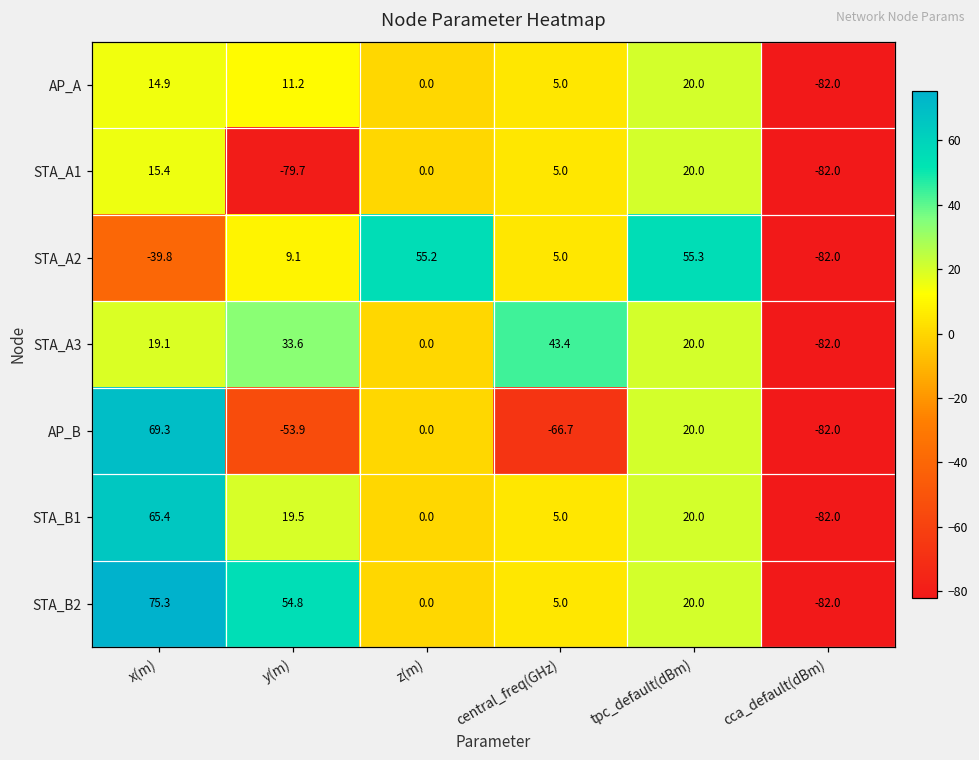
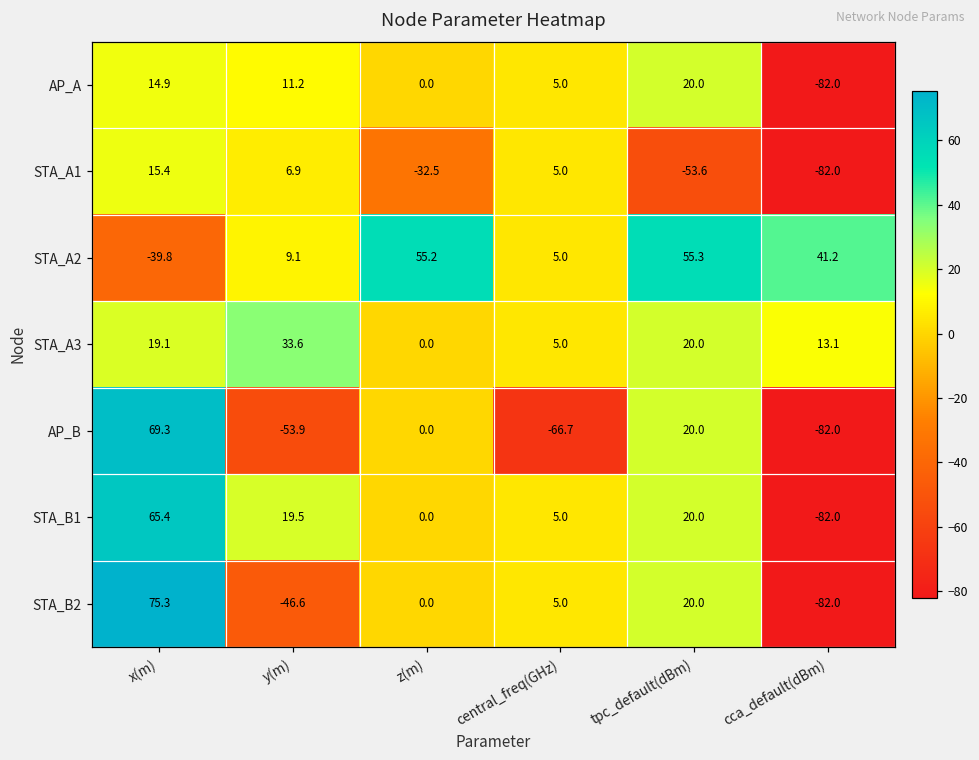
STA_A1, y(m): -79.7 -> 6.9
STA_A1, z(m): 0.0 -> -32.5
STA_A1, tpc_default(dBm): 20.0 -> -53.6
STA_A2, cca_default(dBm): -82.0 -> 41.2
STA_A3, central_freq(GHz): 43.4 -> 5.0
STA_A3, cca_default(dBm): -82.0 -> 13.1
STA_B2, y(m): 54.8 -> -46.6
